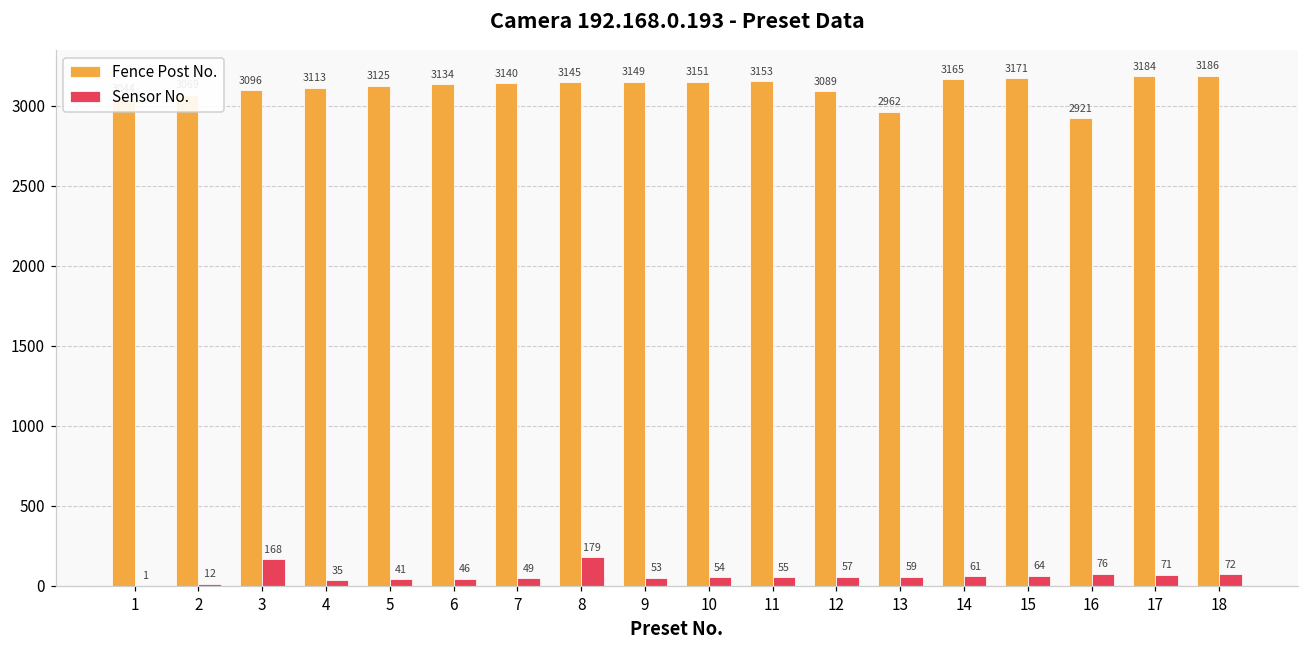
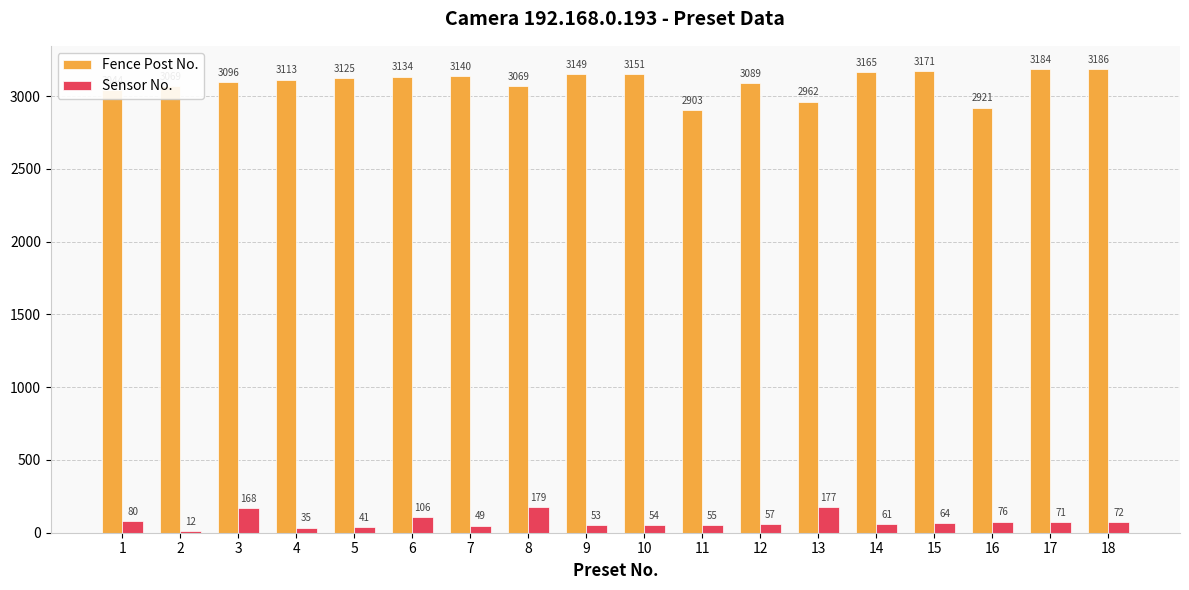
Sensor No., 1: 1 -> 80
Sensor No., 6: 46 -> 106
Fence Post No., 8: 3145 -> 3069
Fence Post No., 11: 3153 -> 2903
Sensor No., 13: 59 -> 177
